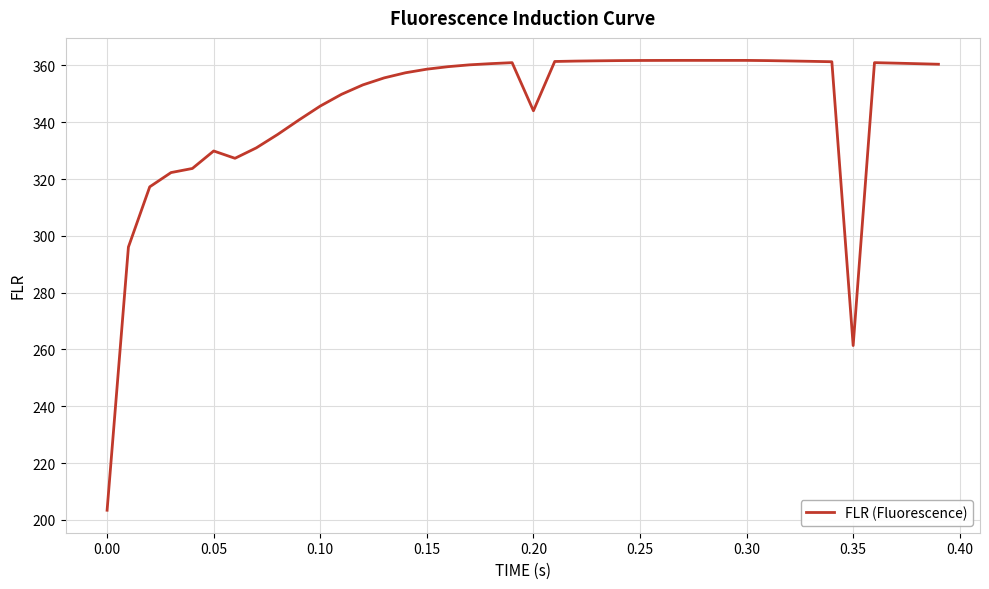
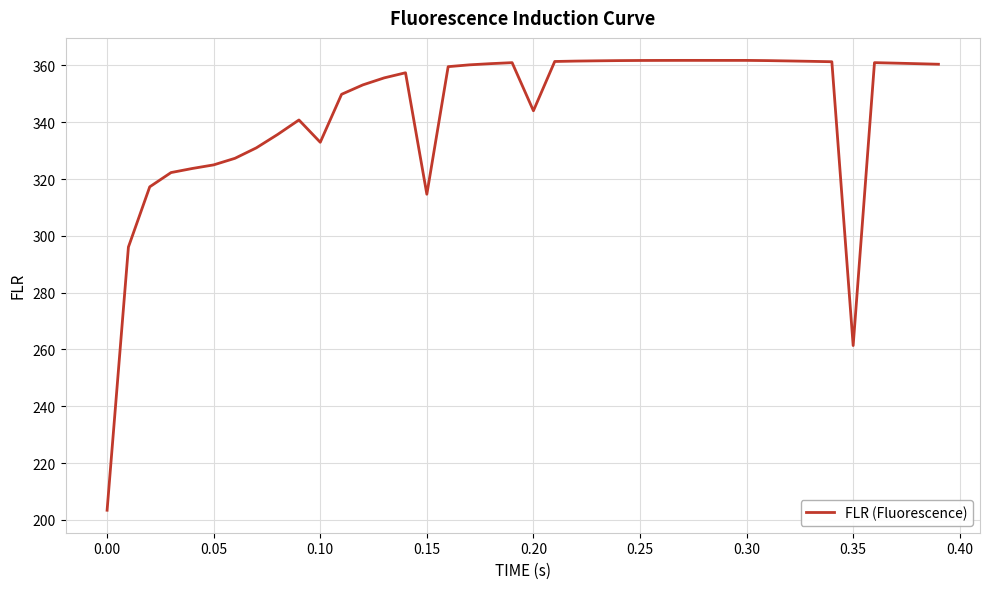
0.05: 330 -> 325
0.10: 346 -> 333
0.15: 359 -> 315
